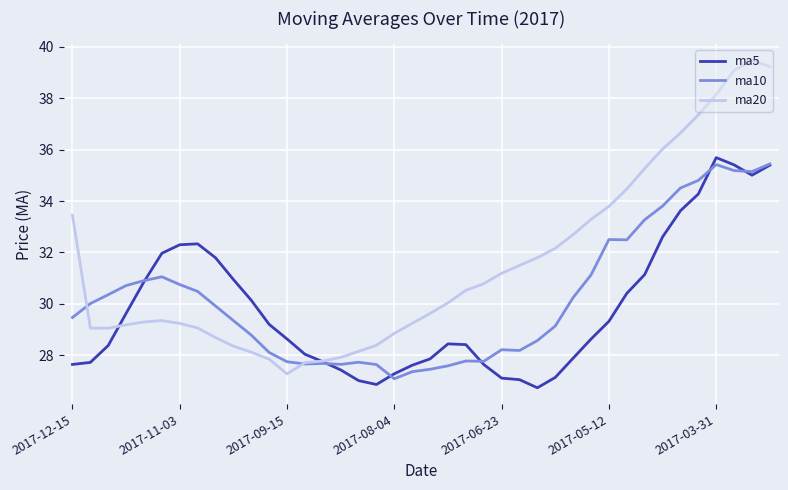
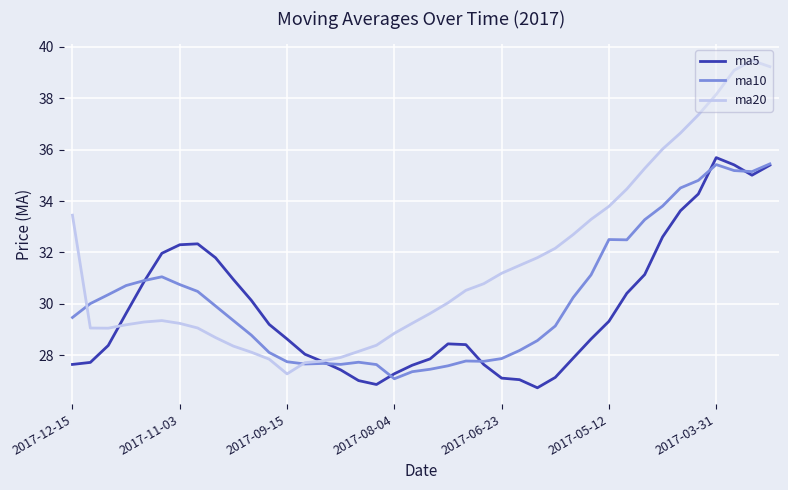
ma10, 2017-06-23: 28.2 -> 27.9
